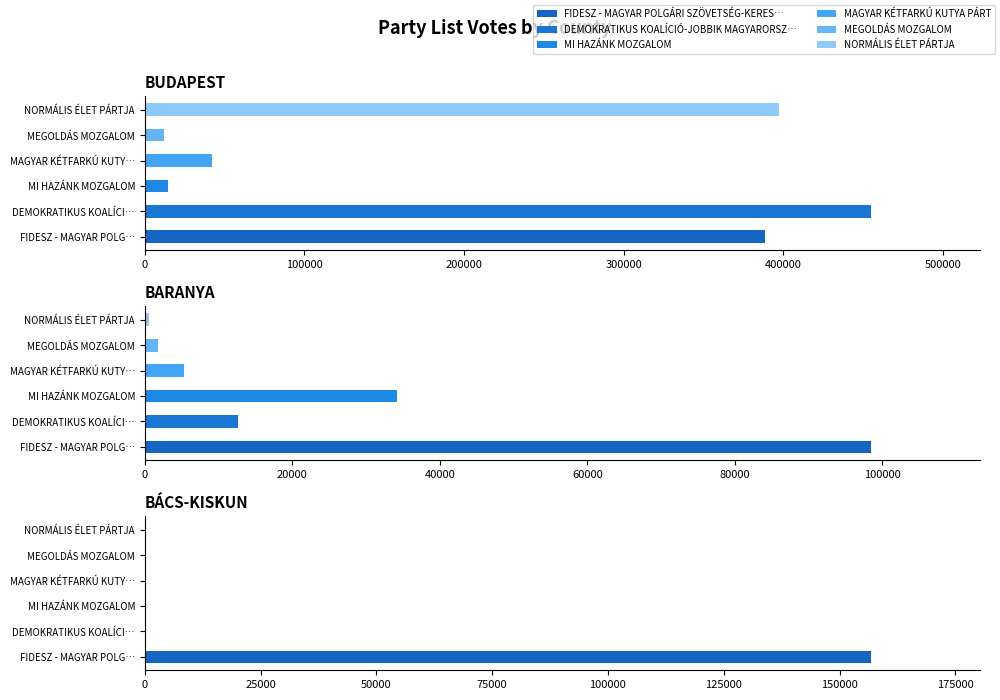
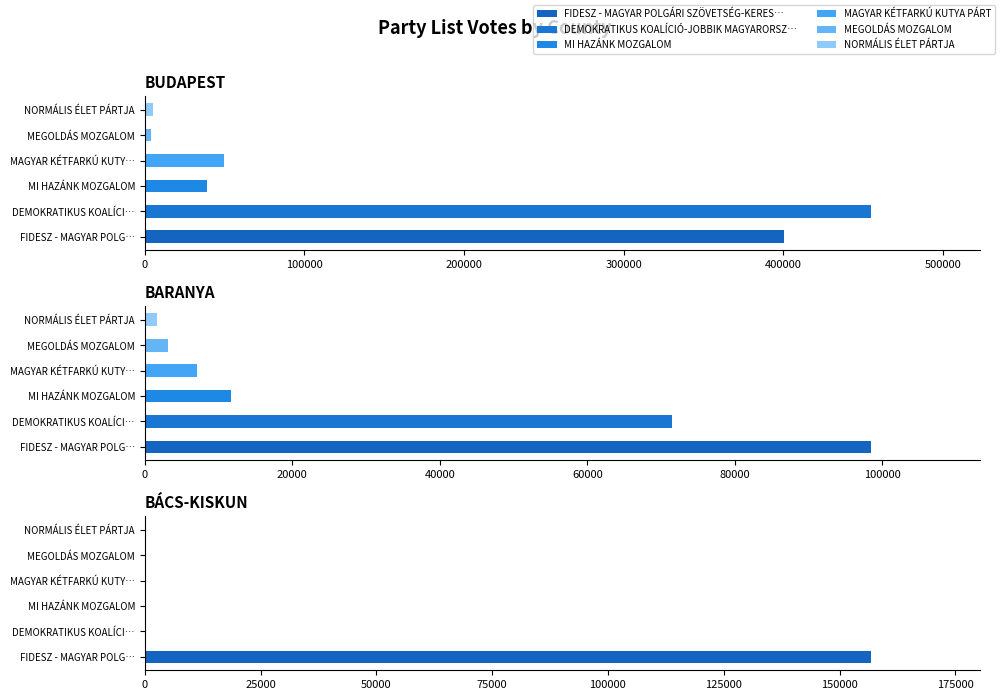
BUDAPEST, NORMÁLIS ÉLET PÁRTJA: 397000 -> 5000
BUDAPEST, MEGOLDÁS MOZGALOM: 12000 -> 4000
BUDAPEST, MAGYAR KÉTFARKÚ KUTY…: 42000 -> 49000
BUDAPEST, MI HAZÁNK MOZGALOM: 15000 -> 39000
BUDAPEST, FIDESZ - MAGYAR POLG…: 388000 -> 400000
BARANYA, NORMÁLIS ÉLET PÁRTJA: 1000 -> 2000
BARANYA, MEGOLDÁS MOZGALOM: 2000 -> 3000
BARANYA, MAGYAR KÉTFARKÚ KUTY…: 5000 -> 7000
BARANYA, MI HAZÁNK MOZGALOM: 34000 -> 12000
BARANYA, DEMOKRATIKUS KOALÍCI…: 13000 -> 72000
